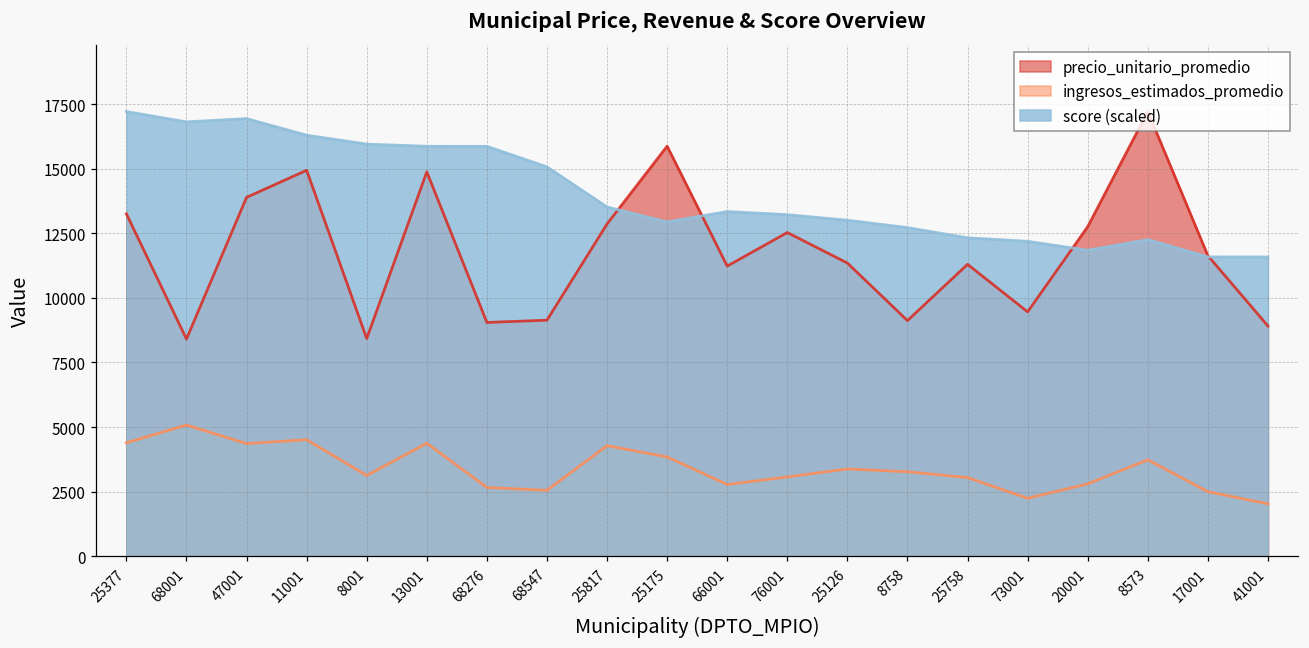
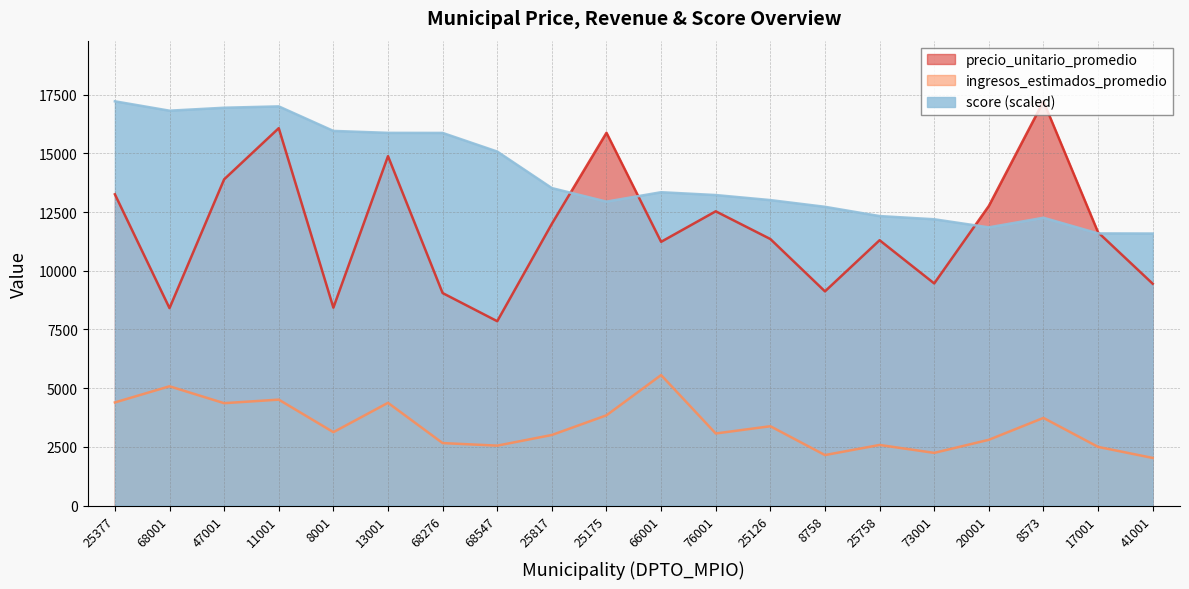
precio_unitario_promedio, 11001: 14900 -> 16100
score (scaled), 11001: 16300 -> 17000
precio_unitario_promedio, 68547: 9100 -> 7900
precio_unitario_promedio, 25817: 12900 -> 12000
ingresos_estimados_promedio, 25817: 4300 -> 3000
ingresos_estimados_promedio, 66001: 2800 -> 5600
ingresos_estimados_promedio, 8758: 3300 -> 2100
ingresos_estimados_promedio, 25758: 3000 -> 2600
precio_unitario_promedio, 41001: 8900 -> 9400
